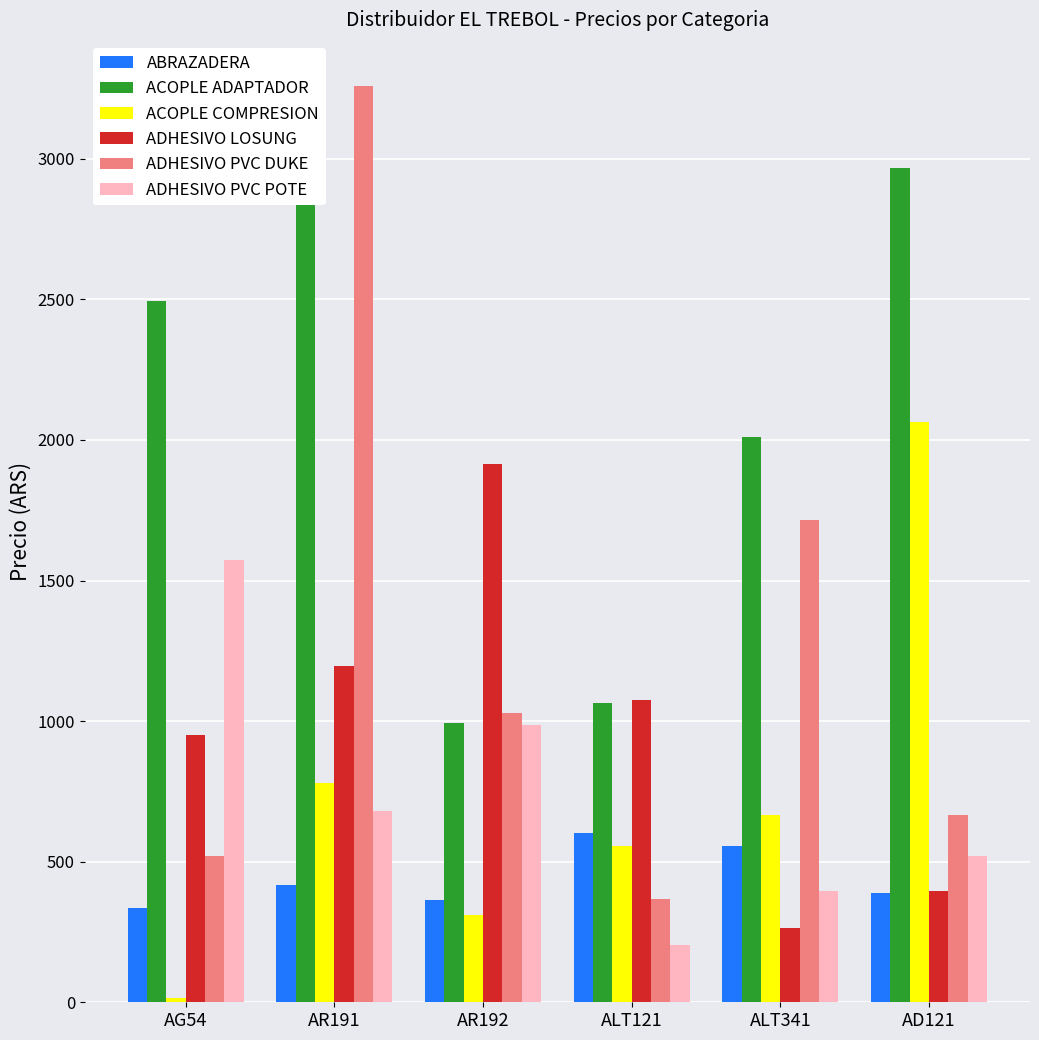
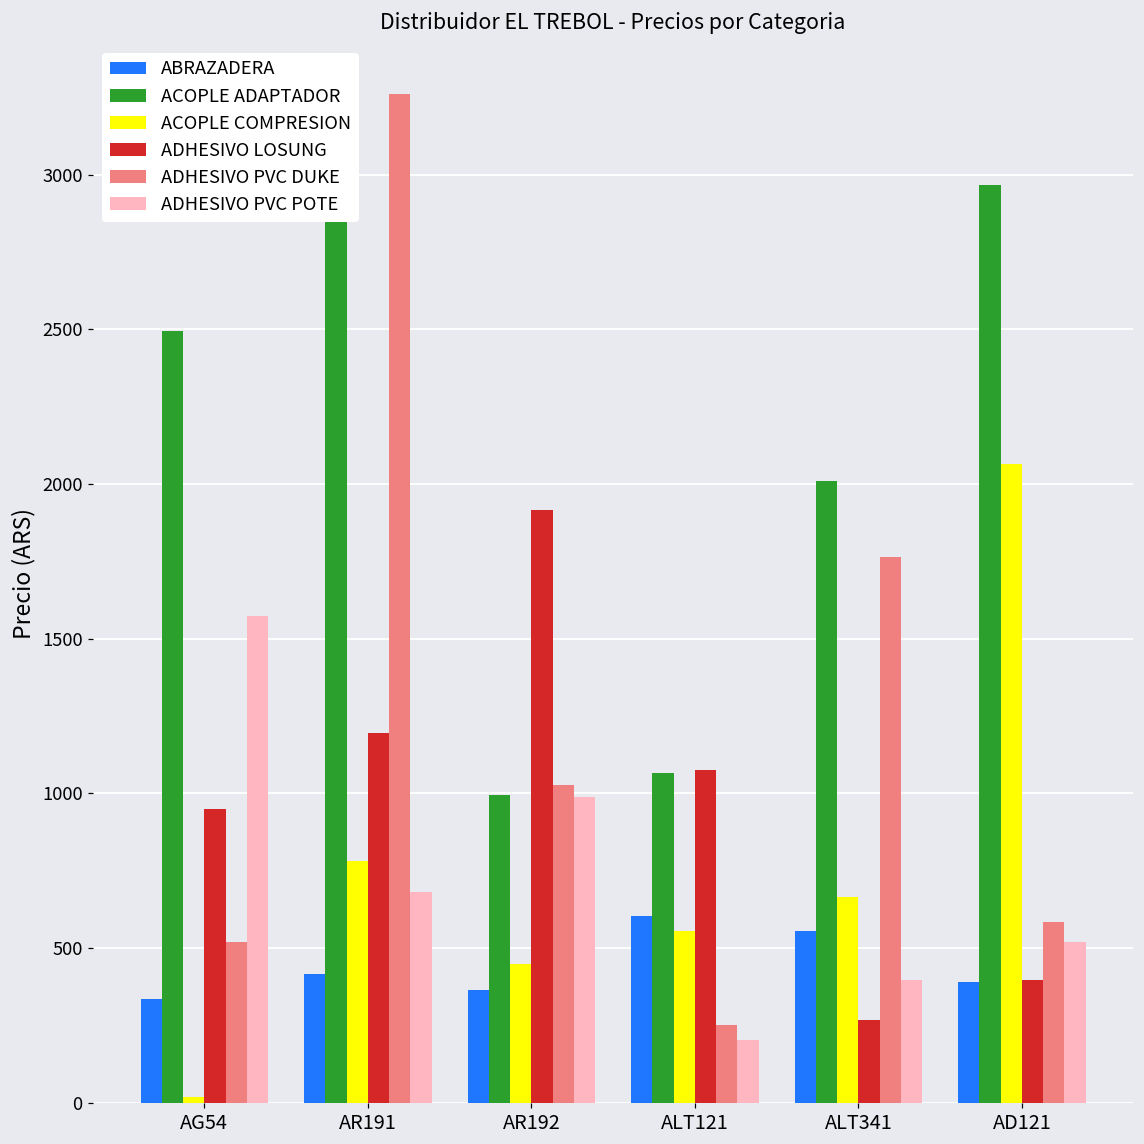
ACOPLE COMPRESION, AR192: 310 -> 450
ADHESIVO PVC DUKE, ALT121: 370 -> 250
ADHESIVO PVC DUKE, ALT341: 1710 -> 1760
ADHESIVO PVC DUKE, AD121: 660 -> 580
